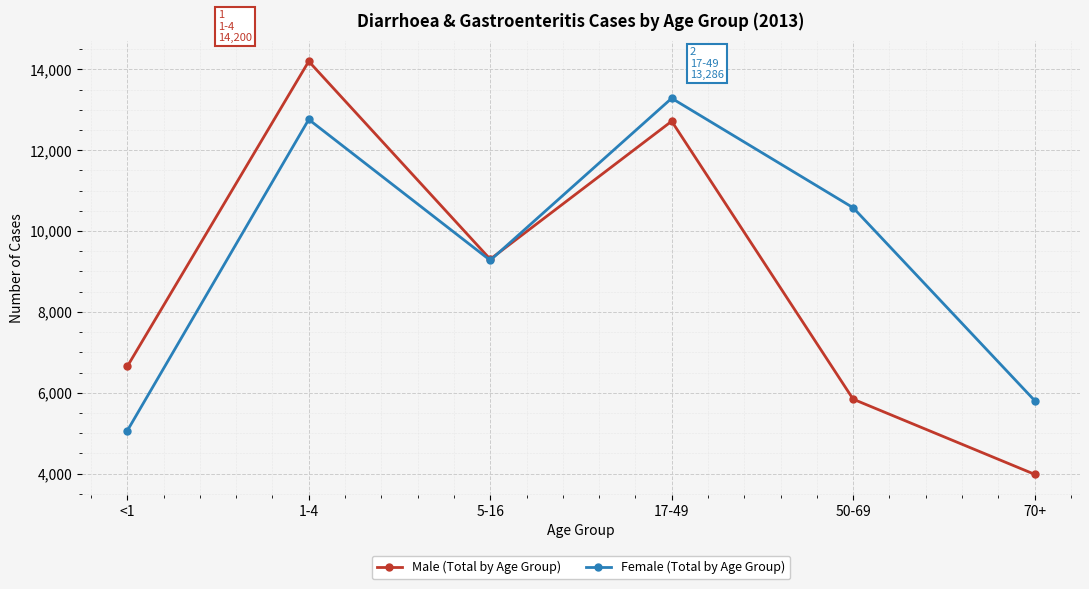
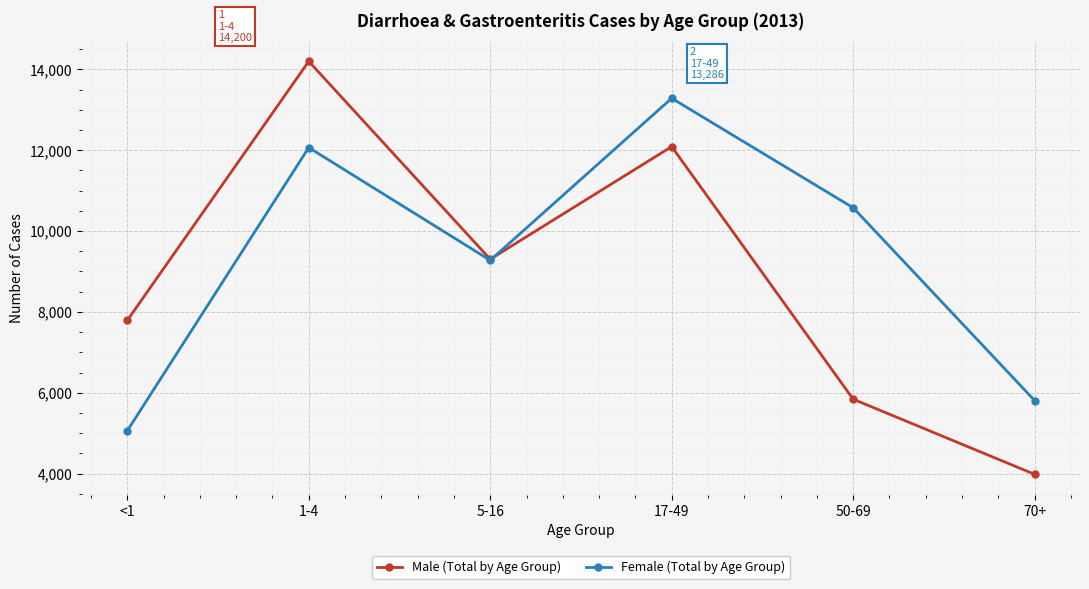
Male (Total by Age Group), <1: 6,600 -> 7,800
Female (Total by Age Group), 1-4: 12,800 -> 12,100
Male (Total by Age Group), 17-49: 12,700 -> 12,100
